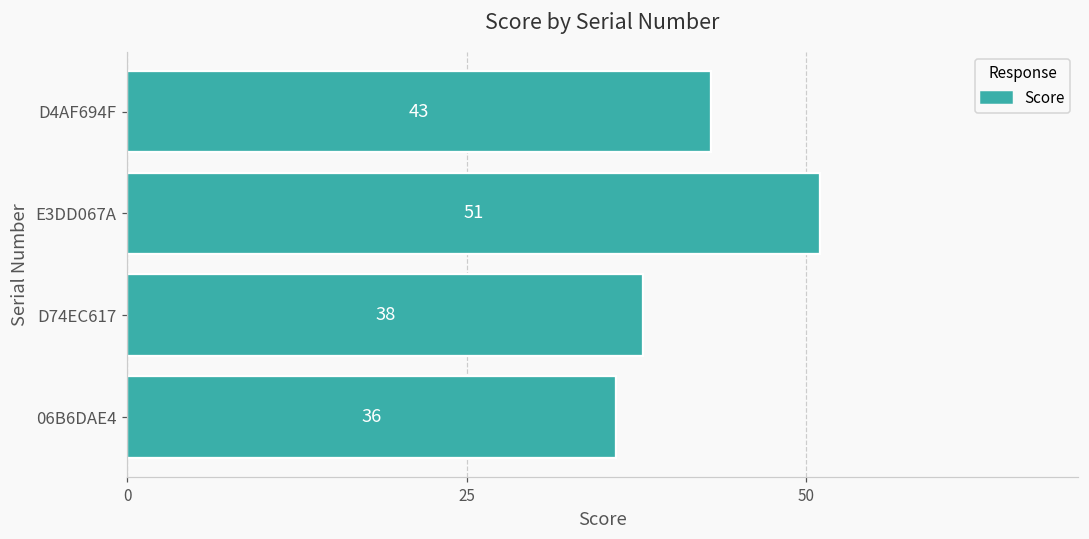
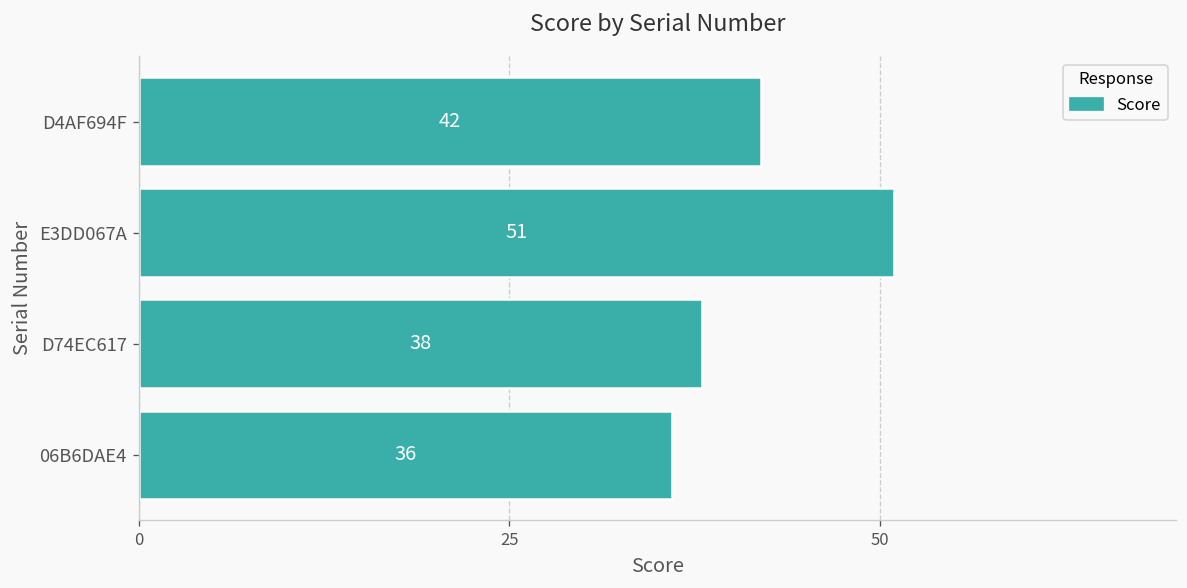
D4AF694F: 43 -> 42
